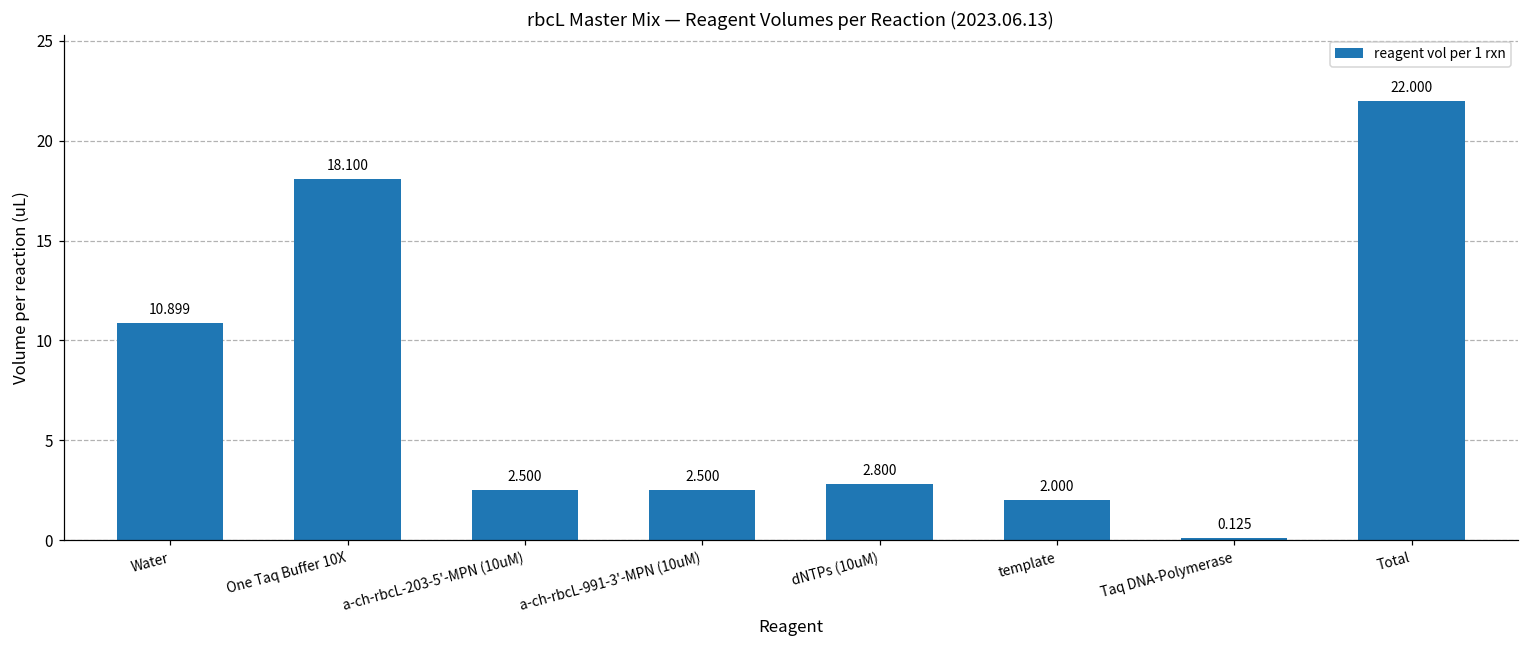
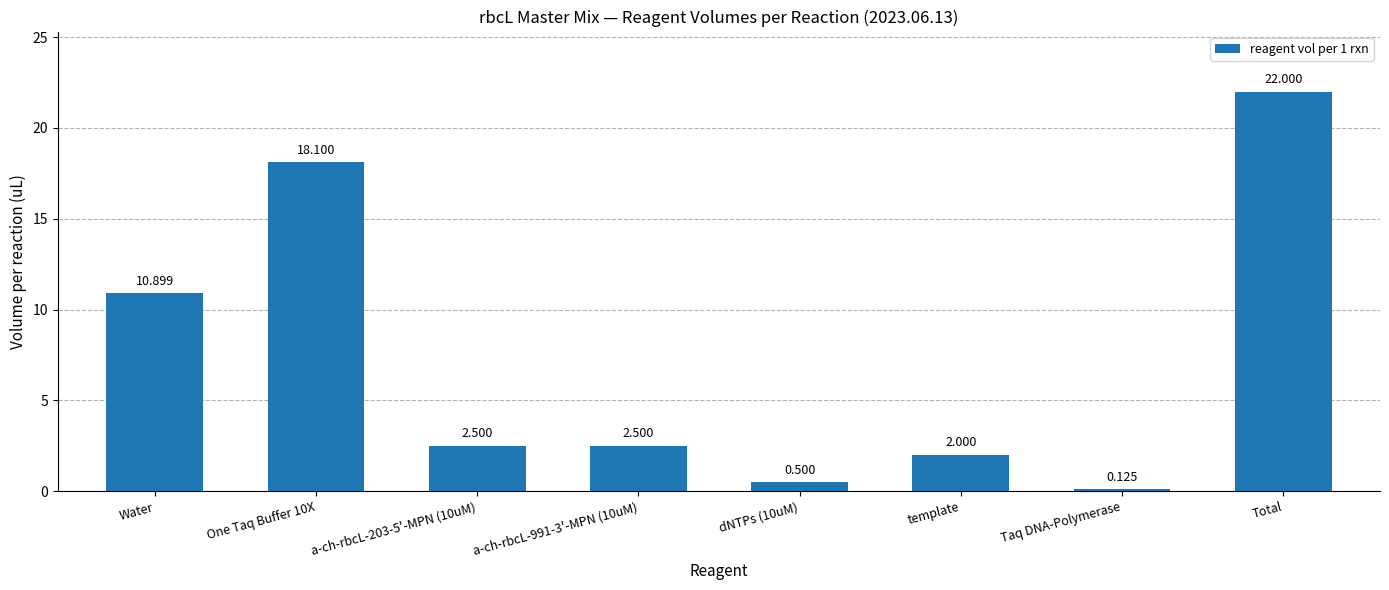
dNTPs (10uM): 2.800 -> 0.500
